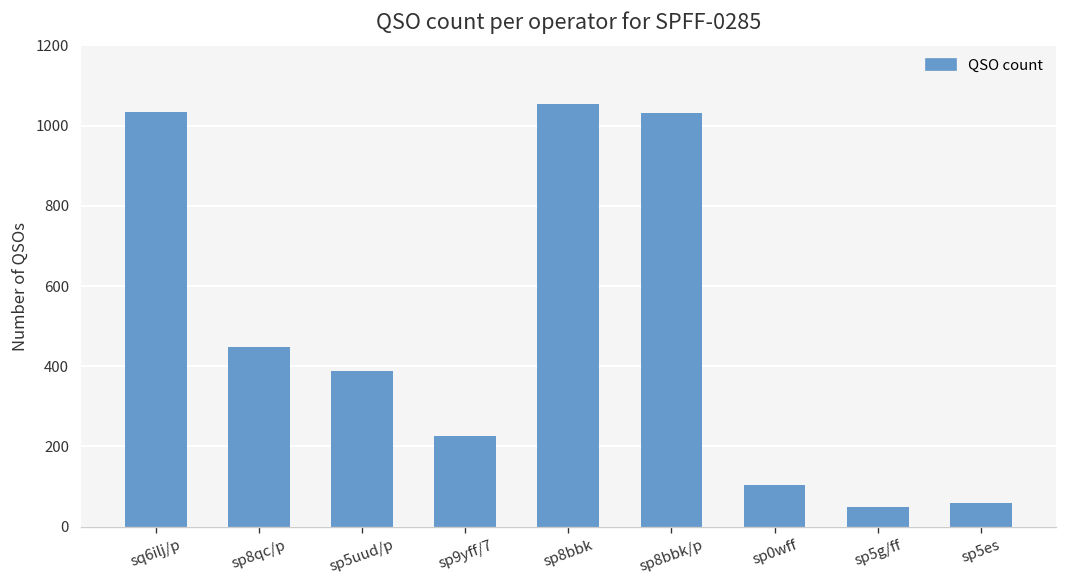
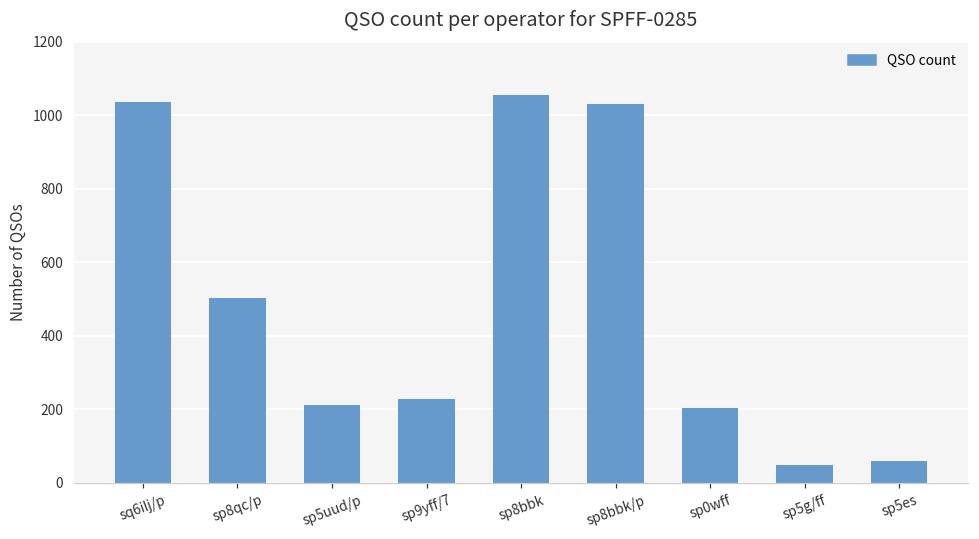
sp8qc/p: 450 -> 500
sp5uud/p: 390 -> 210
sp0wff: 100 -> 200
